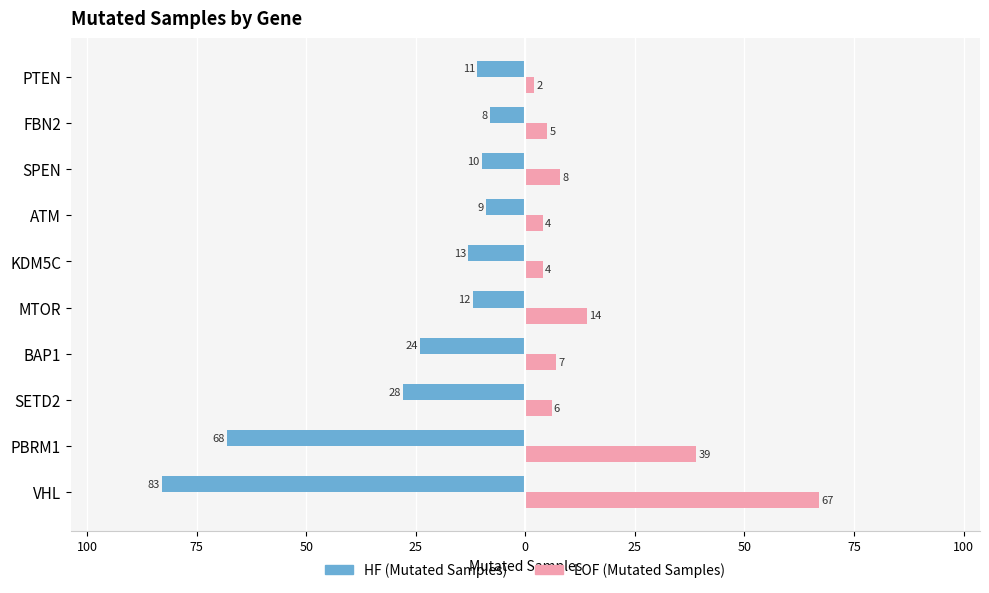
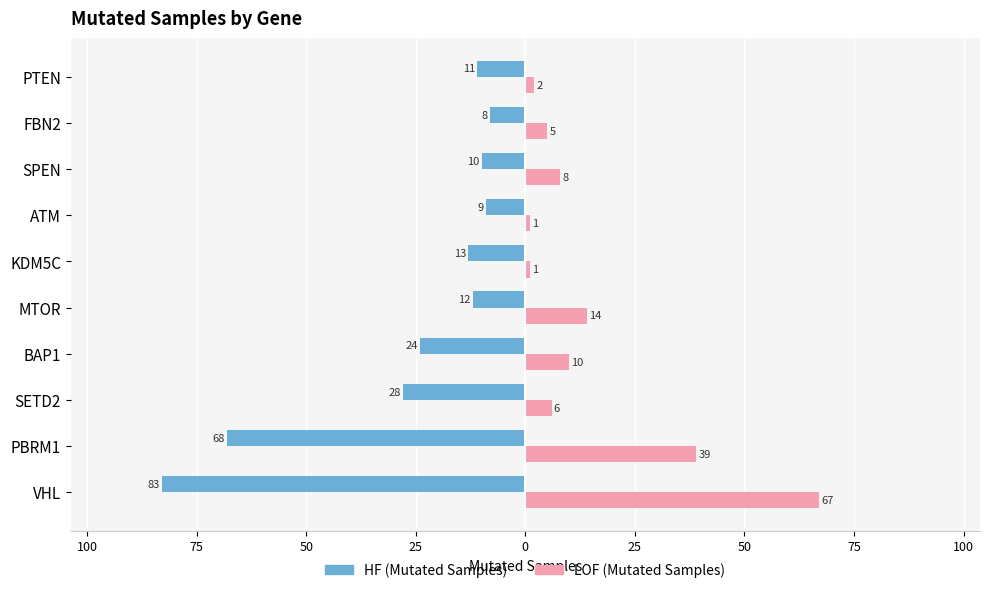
LOF (Mutated Samples), ATM: 4 -> 1
LOF (Mutated Samples), KDM5C: 4 -> 1
LOF (Mutated Samples), BAP1: 7 -> 10
